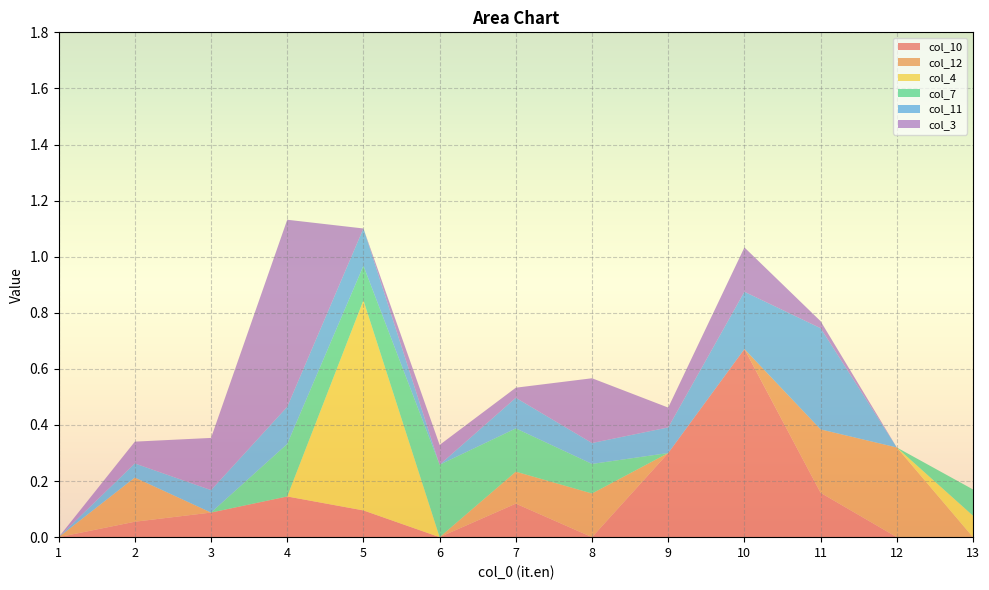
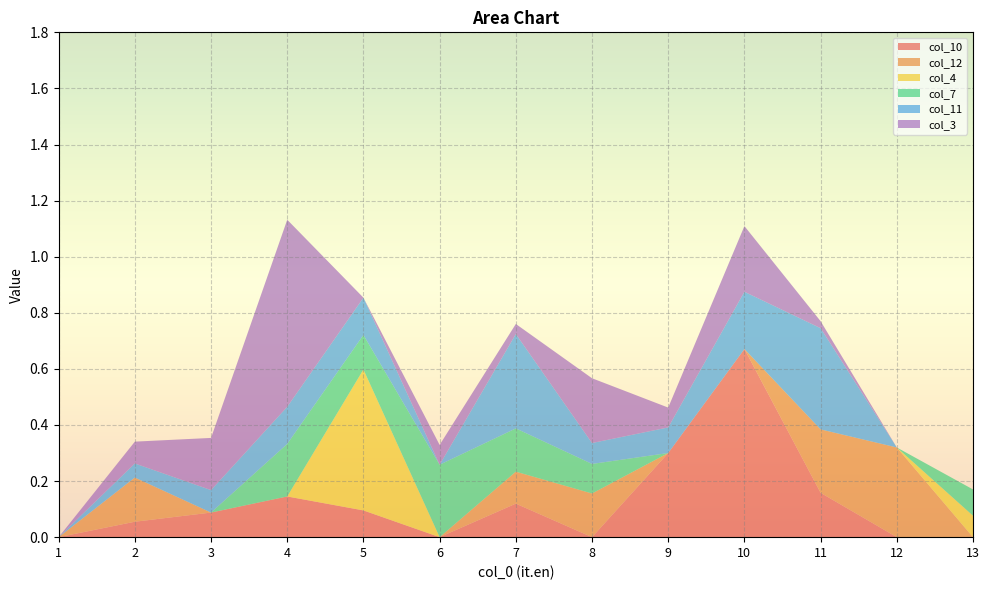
col_4, 5: 0.75 -> 0.50
col_11, 7: 0.11 -> 0.34
col_3, 10: 0.16 -> 0.23
